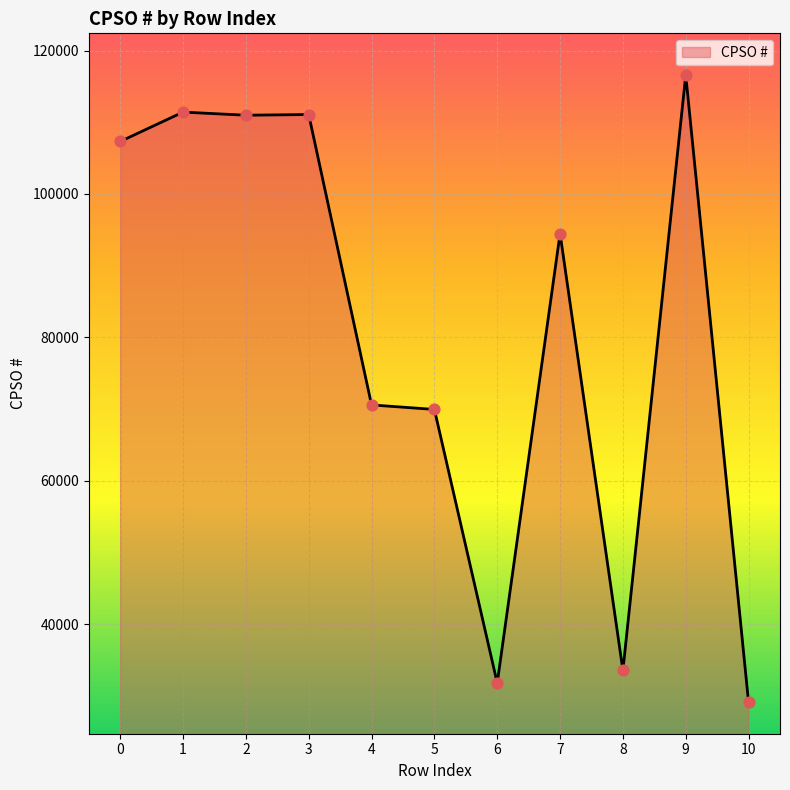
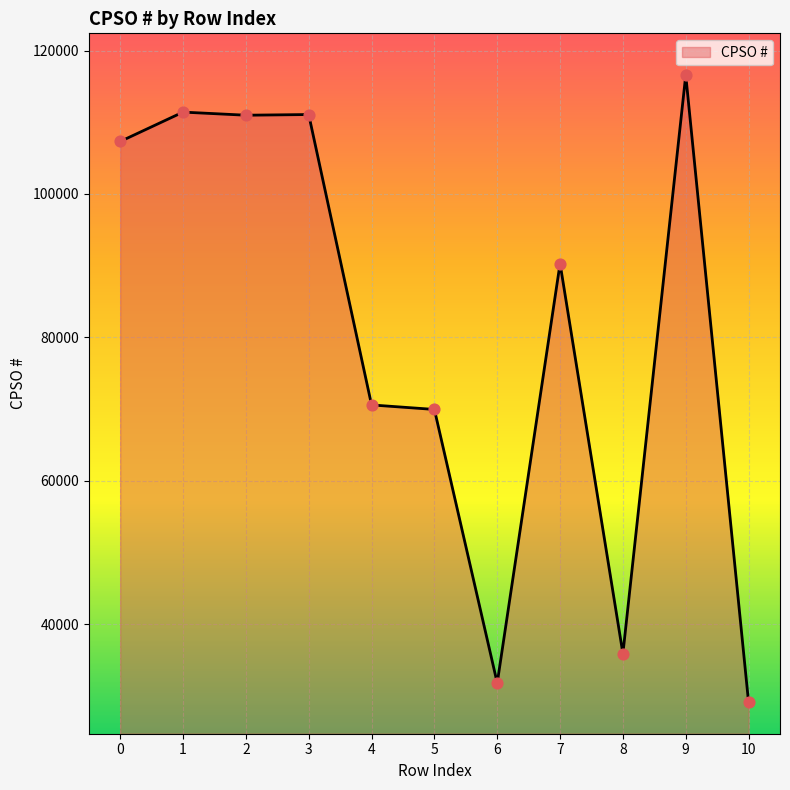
7: 94000 -> 90000
8: 34000 -> 36000
